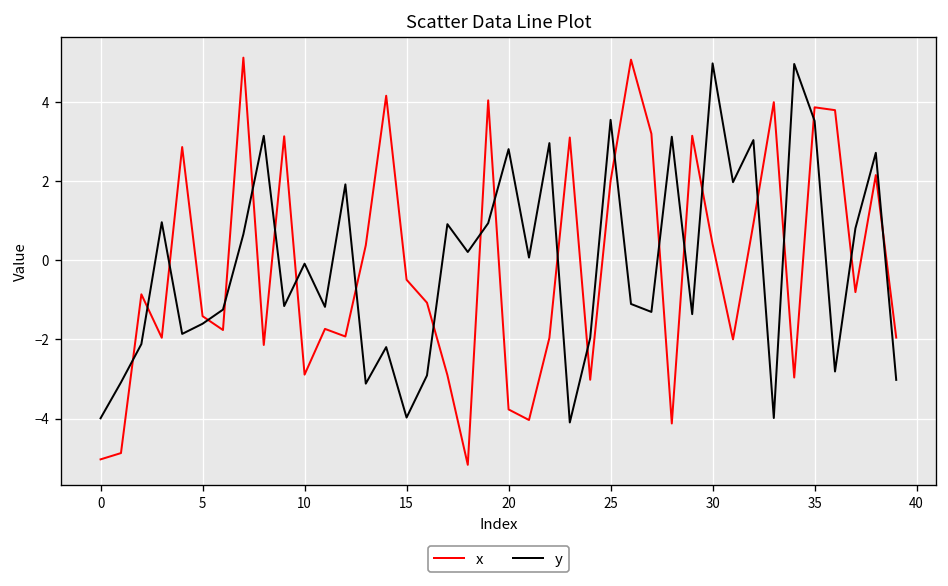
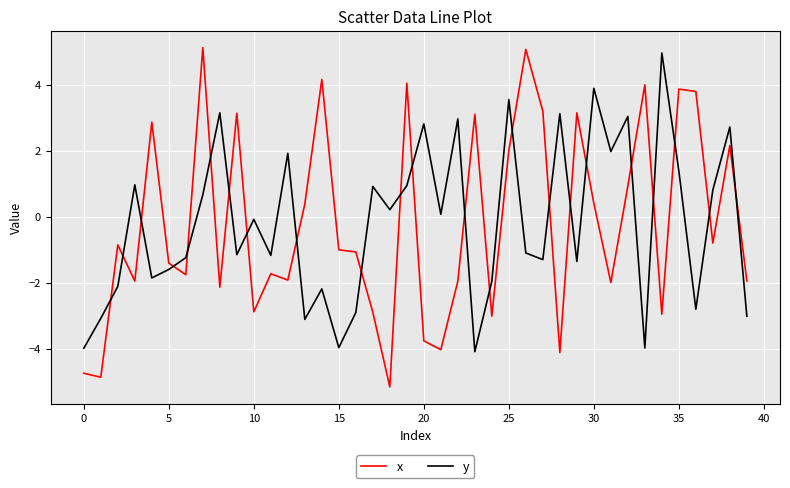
x, 0: -5.0 -> -4.7
x, 15: -0.5 -> -1.0
y, 30: 5.0 -> 3.9
y, 35: 3.5 -> 1.4
